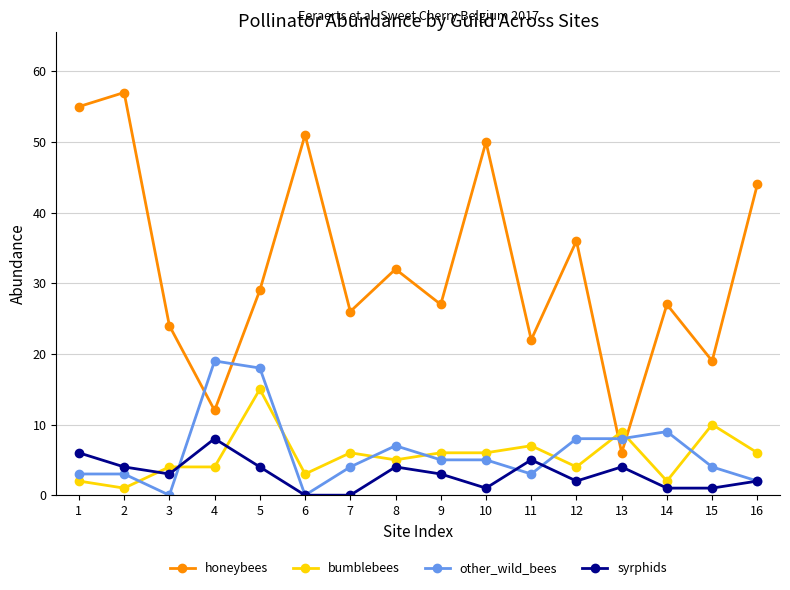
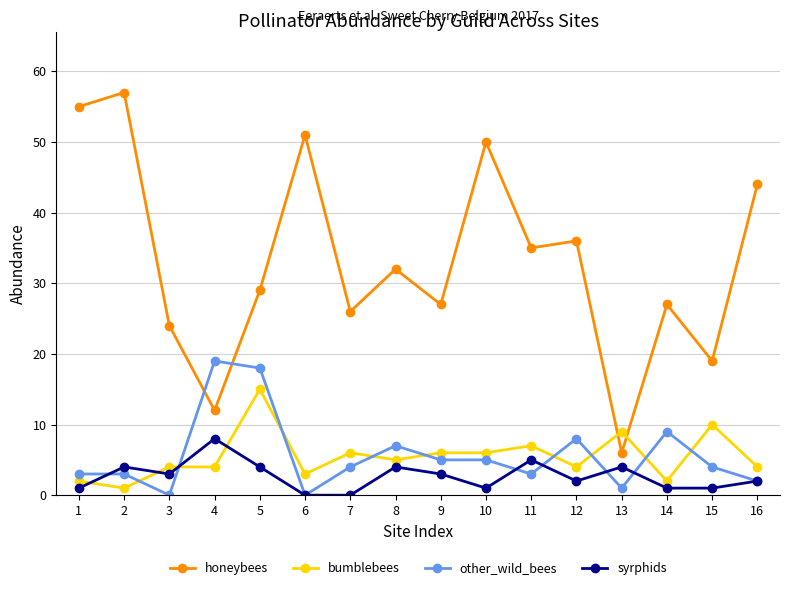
syrphids, 1: 6 -> 1
honeybees, 11: 22 -> 35
other_wild_bees, 13: 8 -> 1
bumblebees, 16: 6 -> 4
